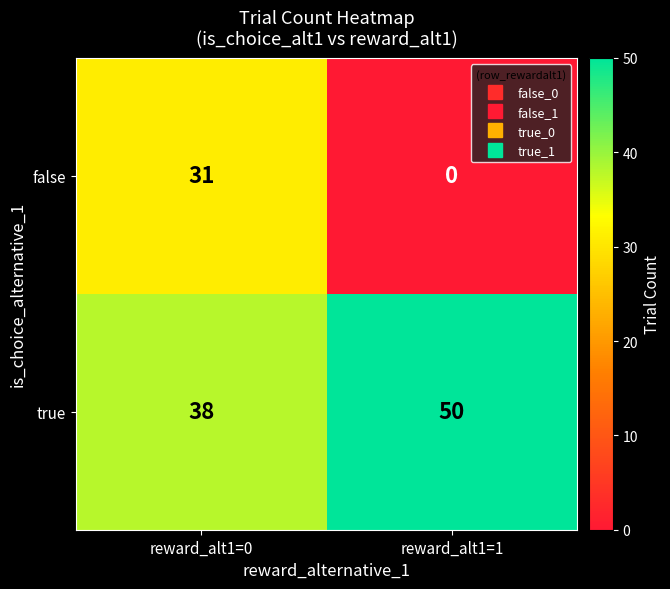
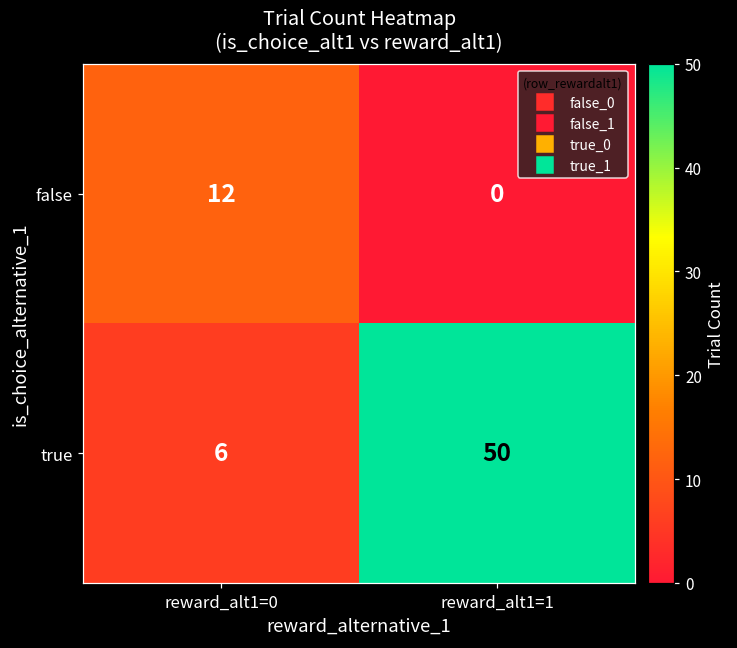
false, reward_alt1=0: 31 -> 12
true, reward_alt1=0: 38 -> 6
